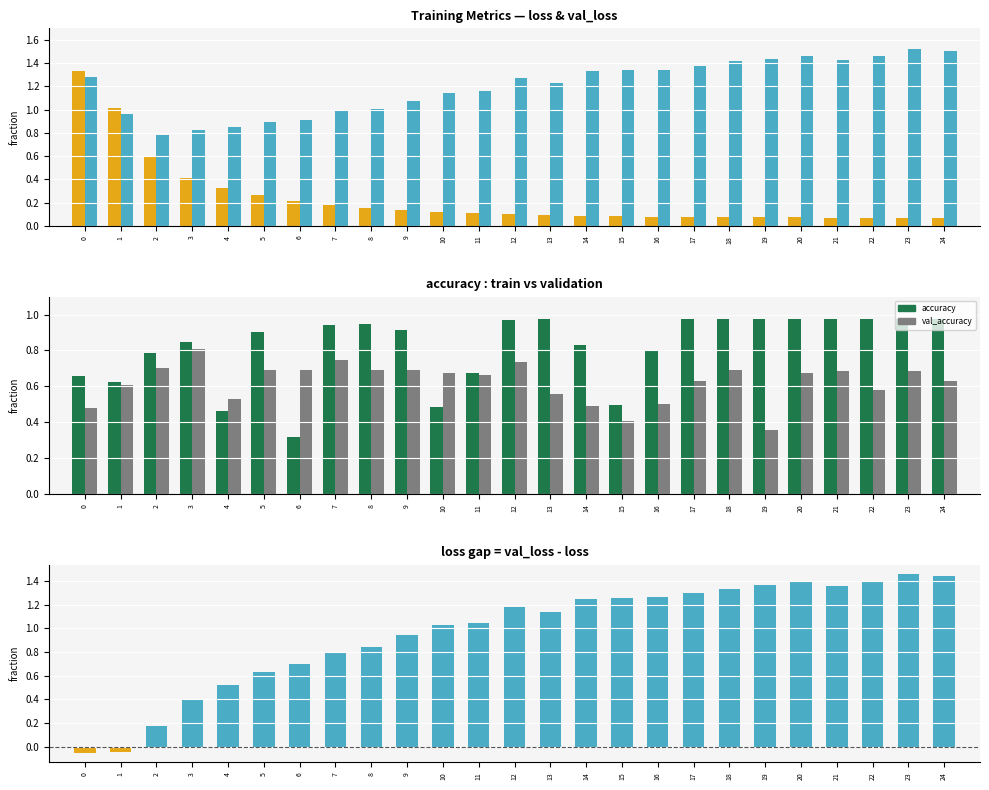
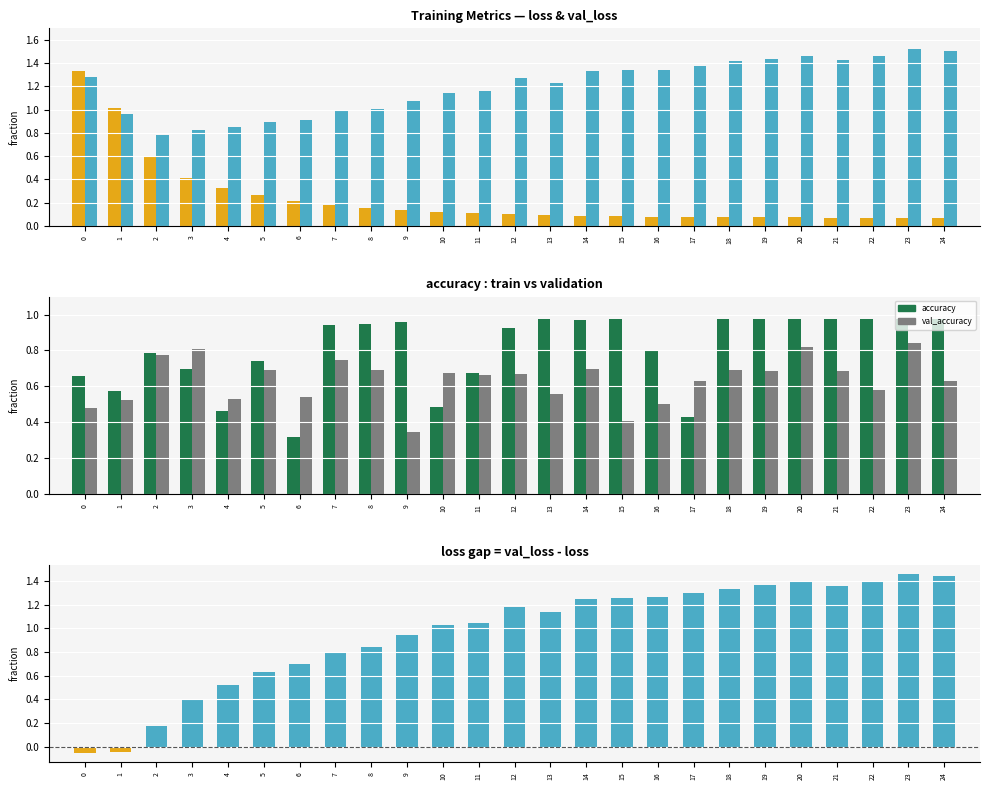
accuracy : train vs validation, accuracy, 1: 0.63 -> 0.57
accuracy : train vs validation, val_accuracy, 1: 0.61 -> 0.53
accuracy : train vs validation, val_accuracy, 2: 0.70 -> 0.78
accuracy : train vs validation, accuracy, 3: 0.85 -> 0.70
accuracy : train vs validation, accuracy, 5: 0.91 -> 0.74
accuracy : train vs validation, val_accuracy, 6: 0.69 -> 0.54
accuracy : train vs validation, accuracy, 9: 0.91 -> 0.96
accuracy : train vs validation, val_accuracy, 9: 0.69 -> 0.34
accuracy : train vs validation, accuracy, 12: 0.97 -> 0.92
accuracy : train vs validation, val_accuracy, 12: 0.74 -> 0.67
accuracy : train vs validation, accuracy, 14: 0.83 -> 0.97
accuracy : train vs validation, val_accuracy, 14: 0.49 -> 0.69
accuracy : train vs validation, accuracy, 15: 0.50 -> 0.97
accuracy : train vs validation, accuracy, 17: 0.97 -> 0.43
accuracy : train vs validation, val_accuracy, 19: 0.36 -> 0.69
accuracy : train vs validation, val_accuracy, 20: 0.68 -> 0.82
accuracy : train vs validation, val_accuracy, 23: 0.68 -> 0.84
